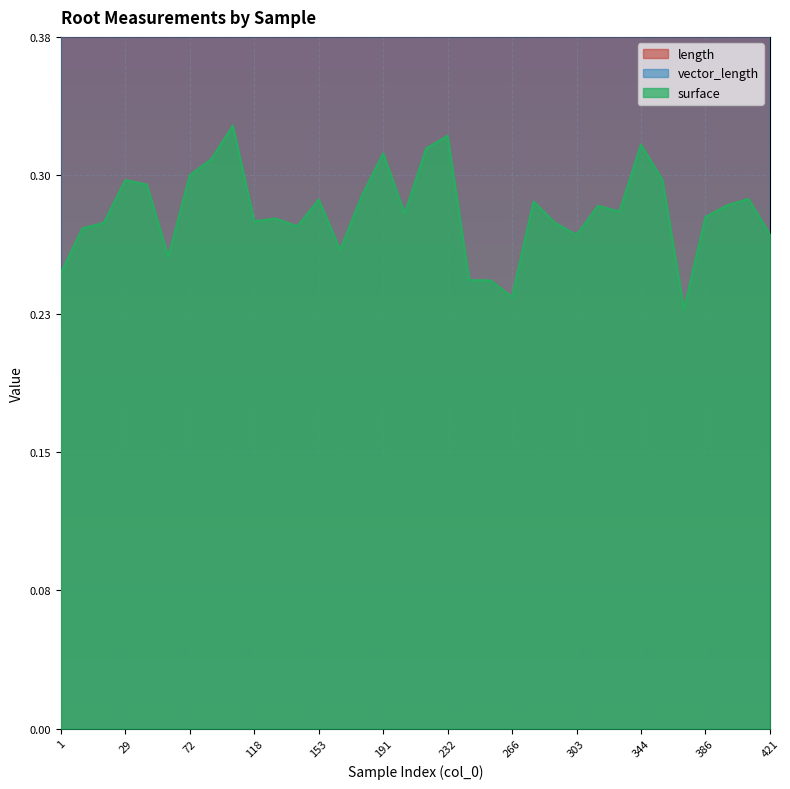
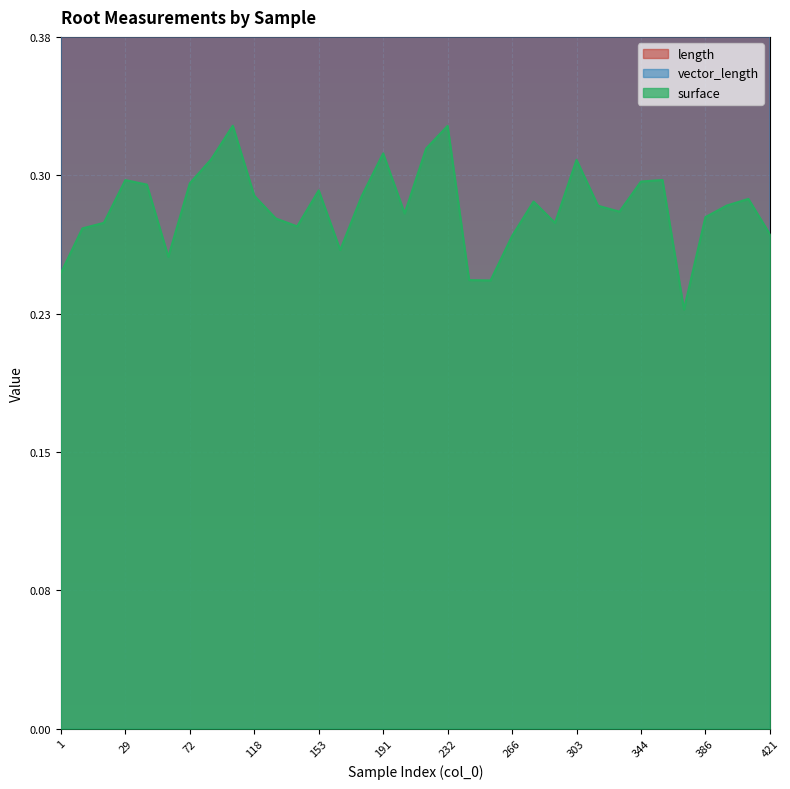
surface, 72: 0.304 -> 0.300
surface, 118: 0.279 -> 0.293
surface, 153: 0.291 -> 0.296
surface, 232: 0.326 -> 0.331
surface, 266: 0.237 -> 0.271
surface, 303: 0.271 -> 0.312
surface, 344: 0.321 -> 0.301
